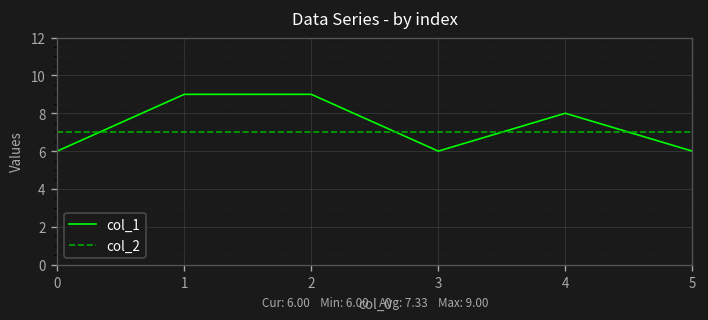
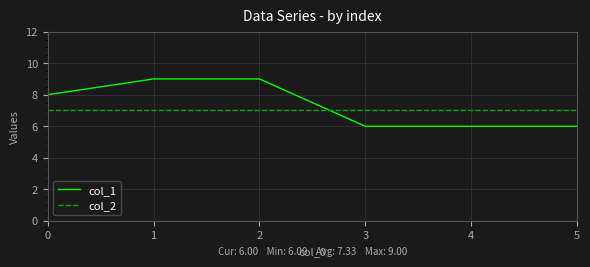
col_1, 0: 6 -> 8
col_1, 4: 8 -> 6
